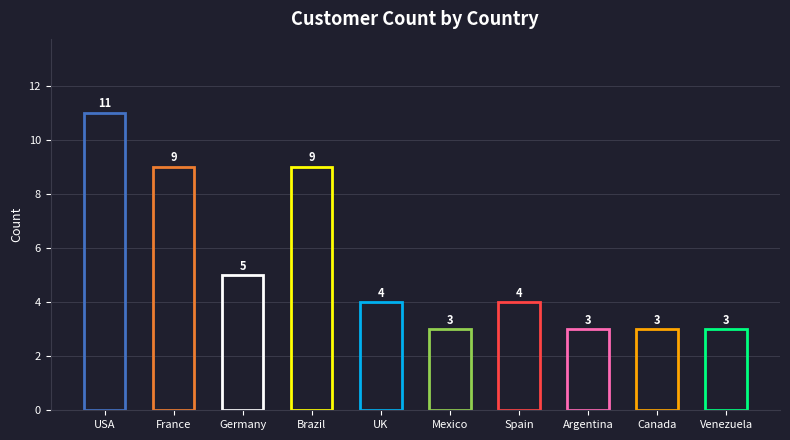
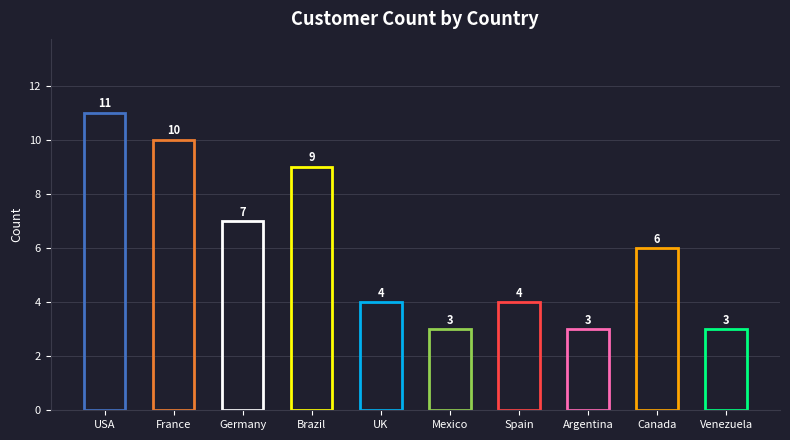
France: 9 -> 10
Germany: 5 -> 7
Canada: 3 -> 6
